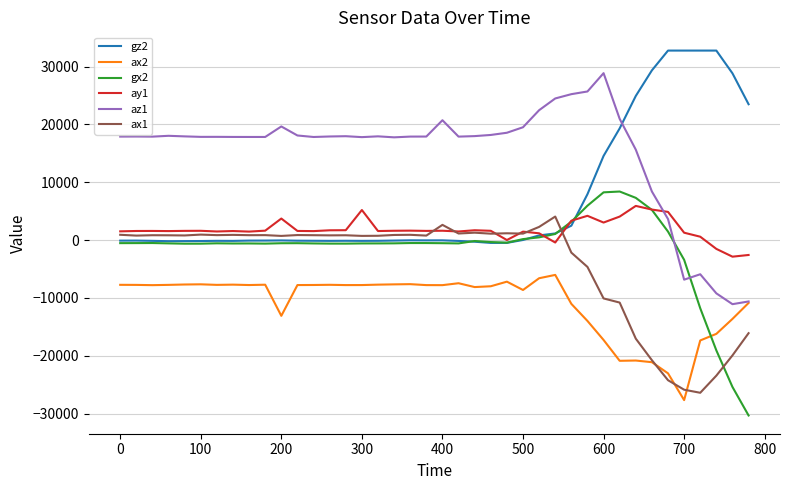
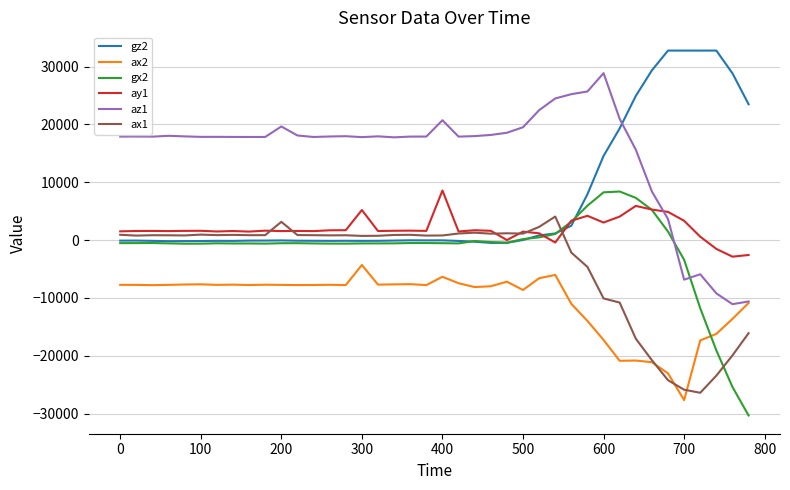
ax2, 200: -13000 -> -8000
ay1, 200: 4000 -> 2000
ax1, 200: 1000 -> 3000
ax2, 300: -8000 -> -4000
ax2, 400: -8000 -> -6000
ay1, 400: 2000 -> 9000
ax1, 400: 3000 -> 1000
ay1, 700: 1000 -> 3000
